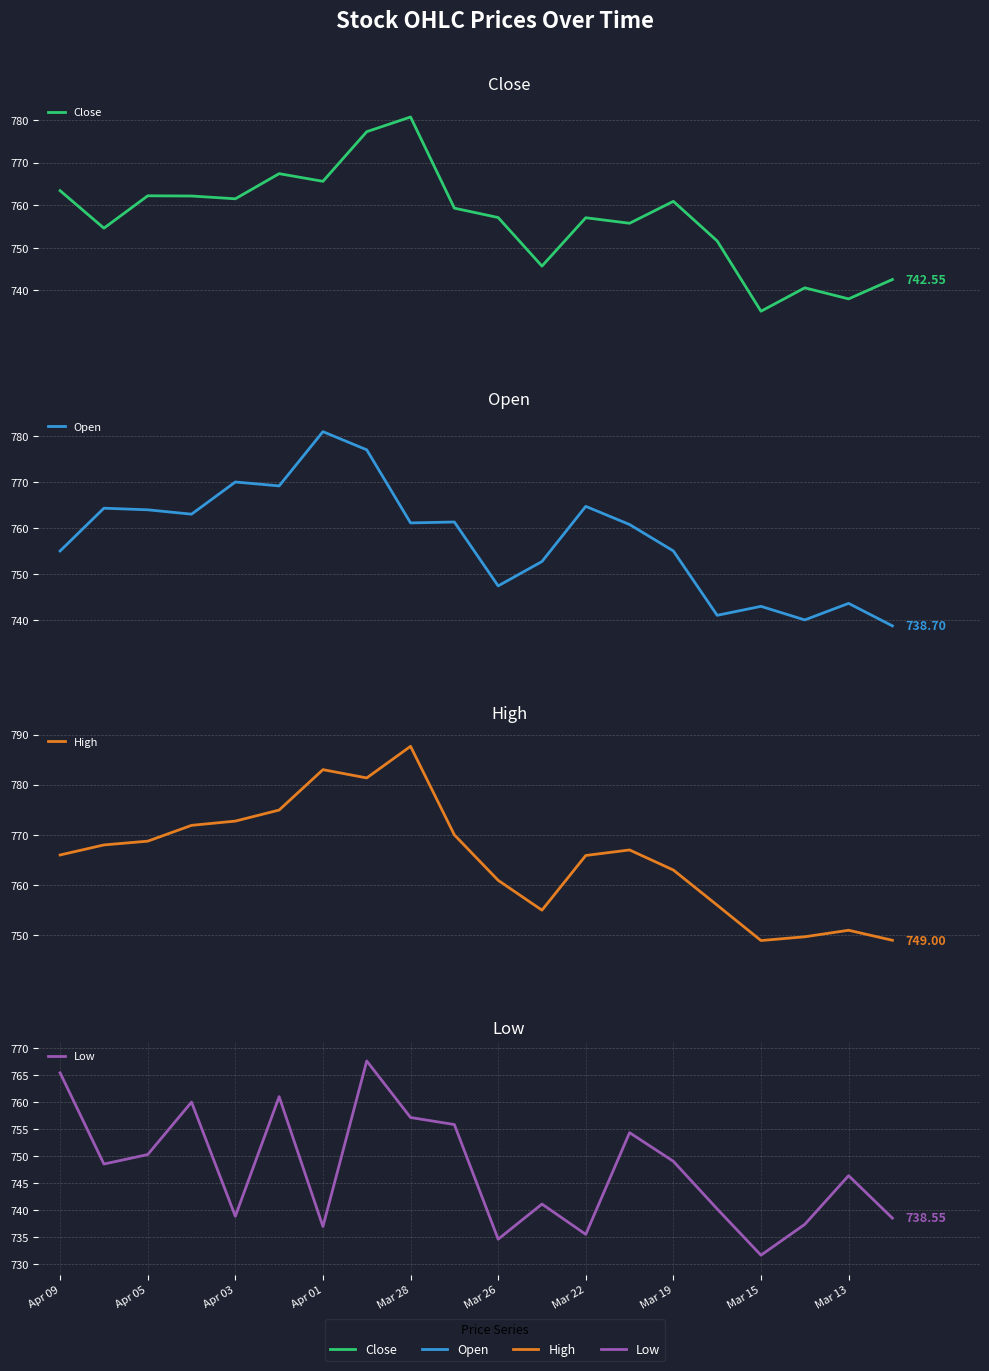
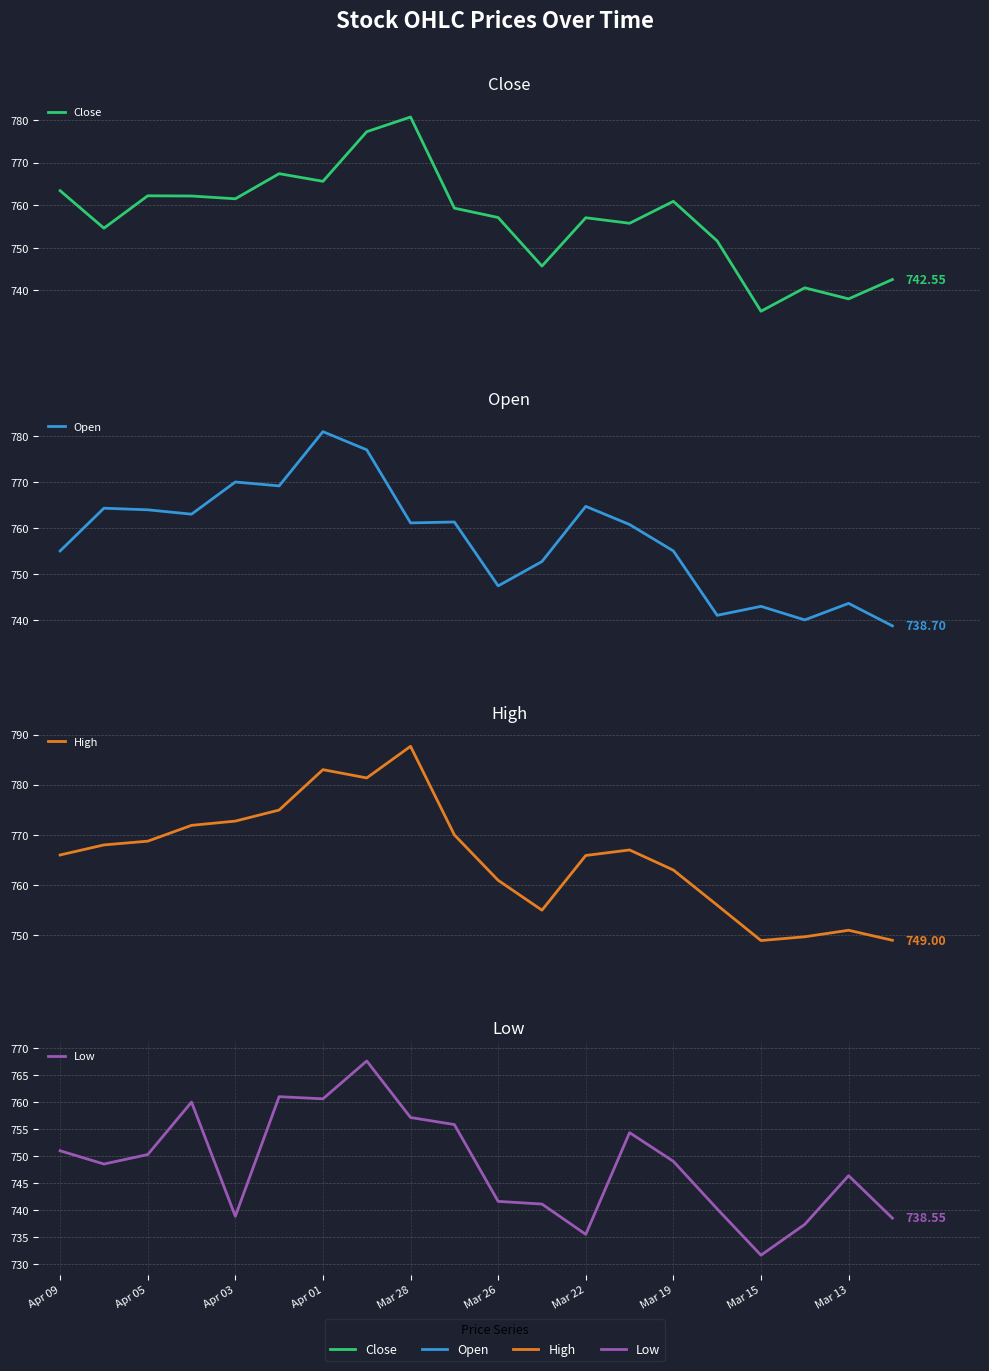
Low, Apr 09: 765 -> 751
Low, Apr 01: 737 -> 761
Low, Mar 26: 735 -> 742
